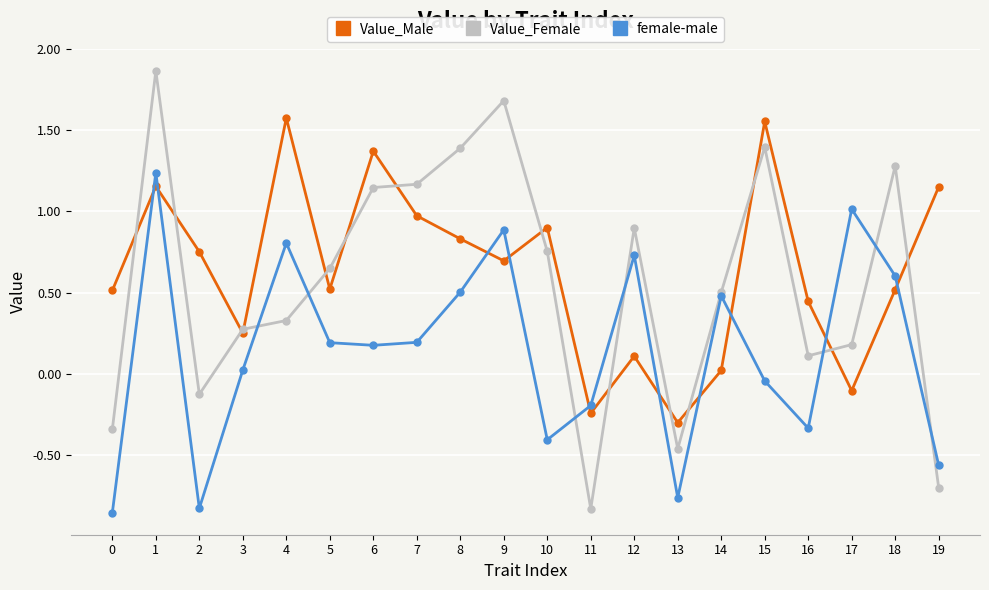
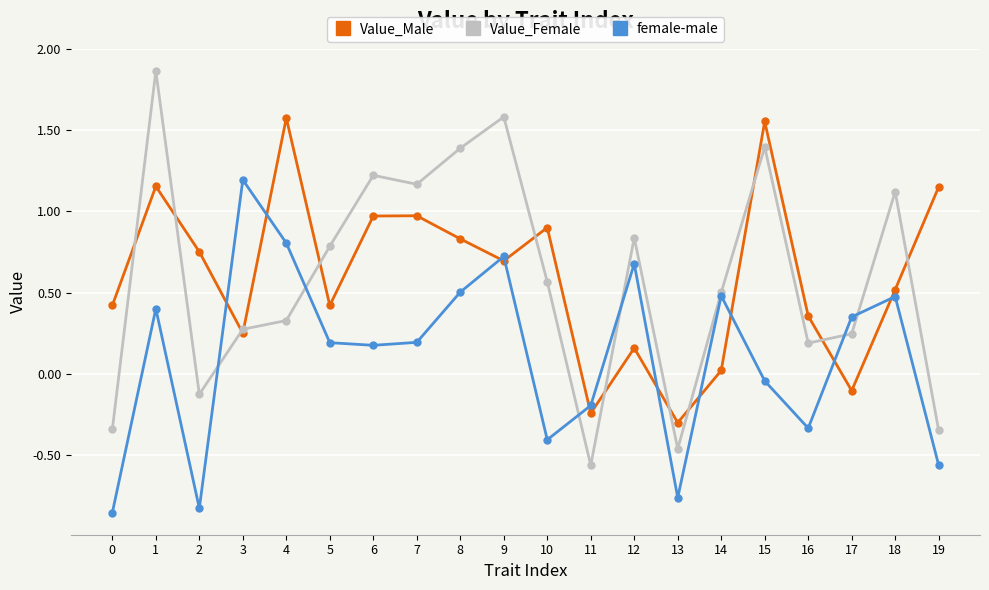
Value_Male, 0: 0.51 -> 0.42
female-male, 1: 1.24 -> 0.40
female-male, 3: 0.02 -> 1.19
Value_Male, 5: 0.52 -> 0.42
Value_Female, 5: 0.65 -> 0.79
Value_Male, 6: 1.37 -> 0.97
Value_Female, 6: 1.15 -> 1.22
Value_Female, 9: 1.68 -> 1.58
female-male, 9: 0.89 -> 0.72
Value_Female, 10: 0.75 -> 0.57
Value_Female, 11: -0.83 -> -0.56
Value_Male, 12: 0.11 -> 0.16
Value_Female, 12: 0.90 -> 0.84
female-male, 12: 0.73 -> 0.68
Value_Male, 16: 0.45 -> 0.36
Value_Female, 16: 0.11 -> 0.19
Value_Female, 17: 0.18 -> 0.25
female-male, 17: 1.01 -> 0.35
Value_Female, 18: 1.28 -> 1.12
female-male, 18: 0.60 -> 0.48
Value_Female, 19: -0.70 -> -0.35
